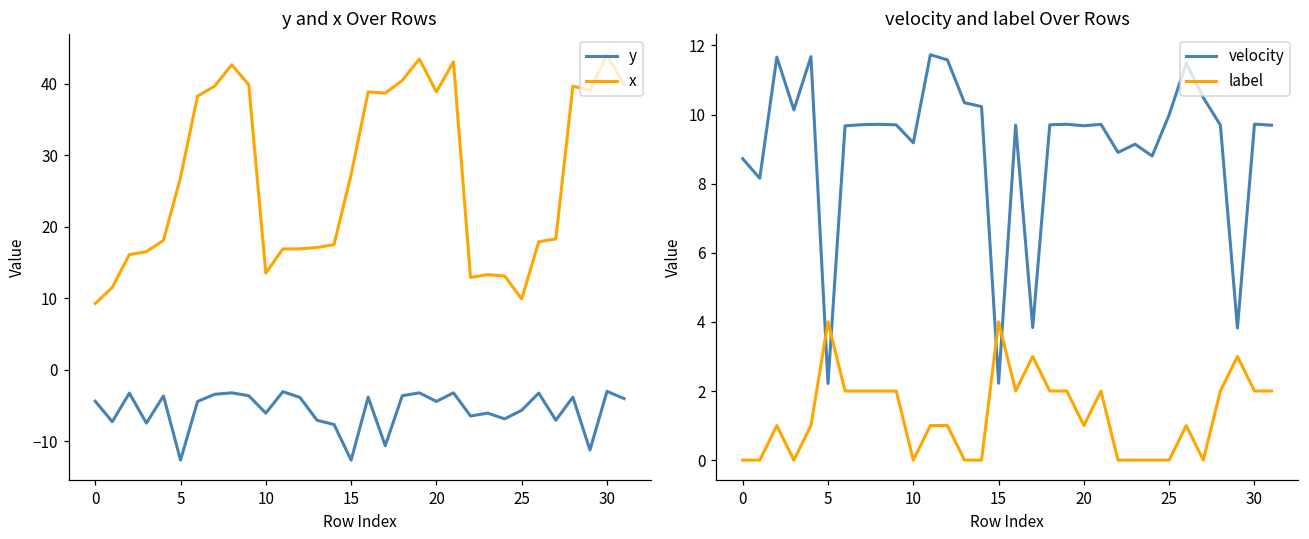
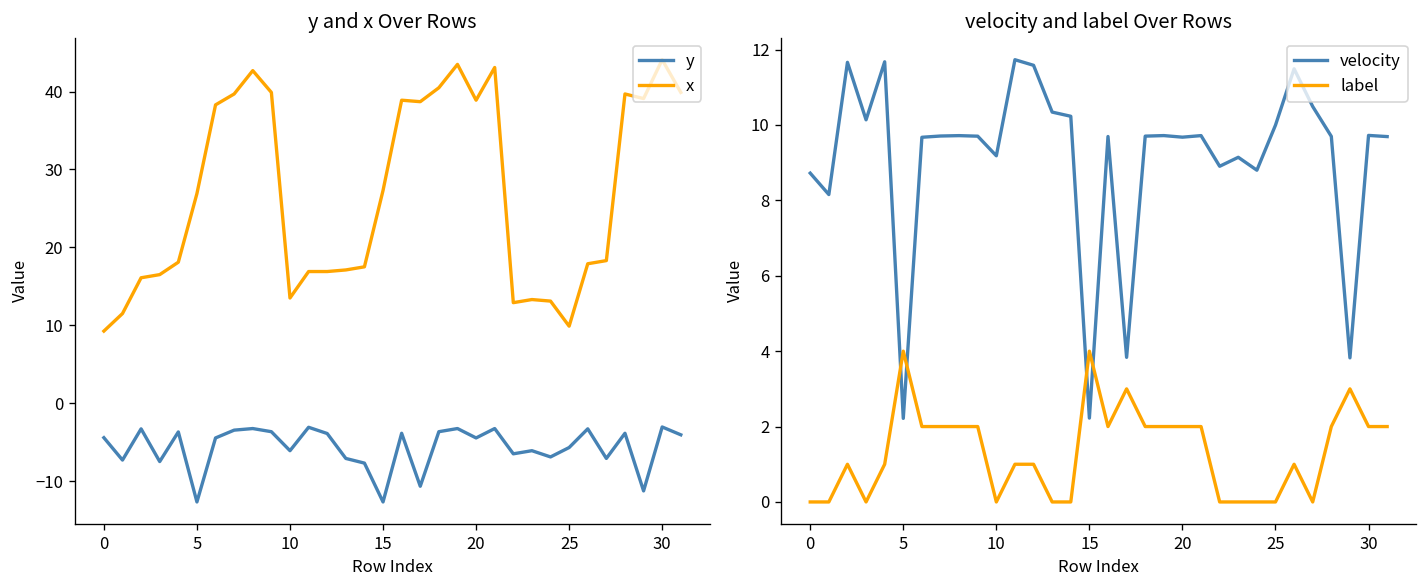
velocity and label Over Rows, label, 20: 1 -> 2
